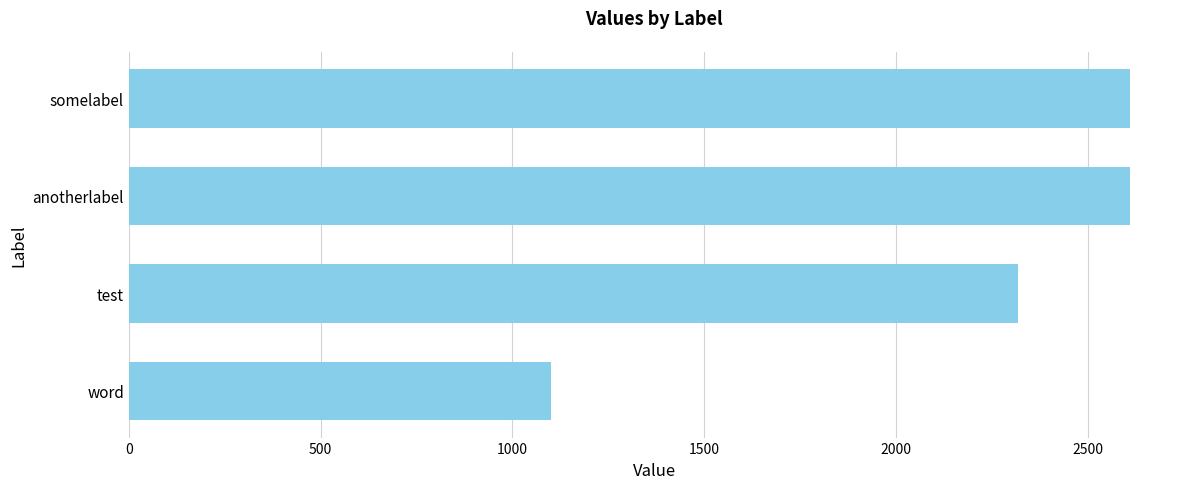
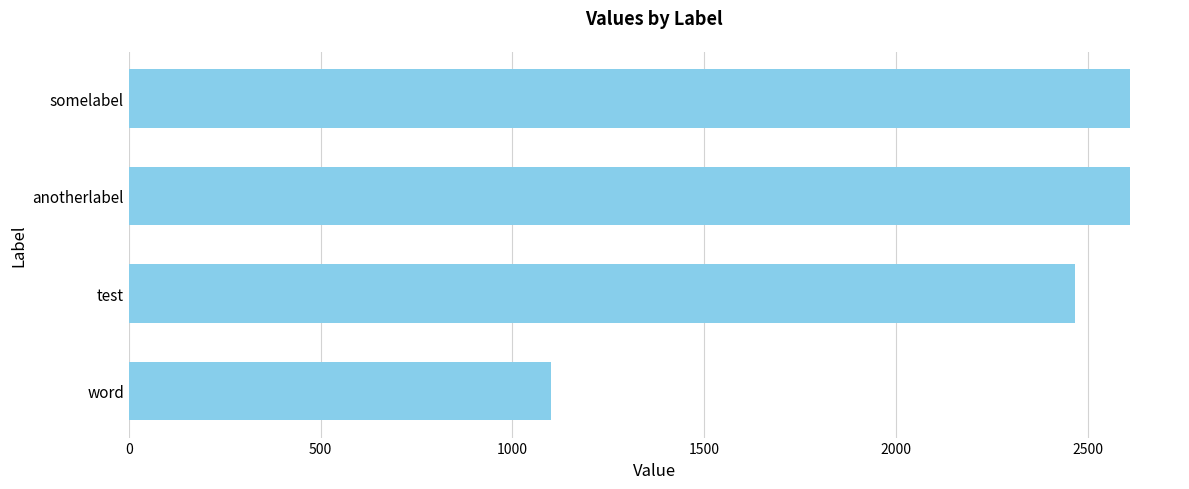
test: 2320 -> 2470
